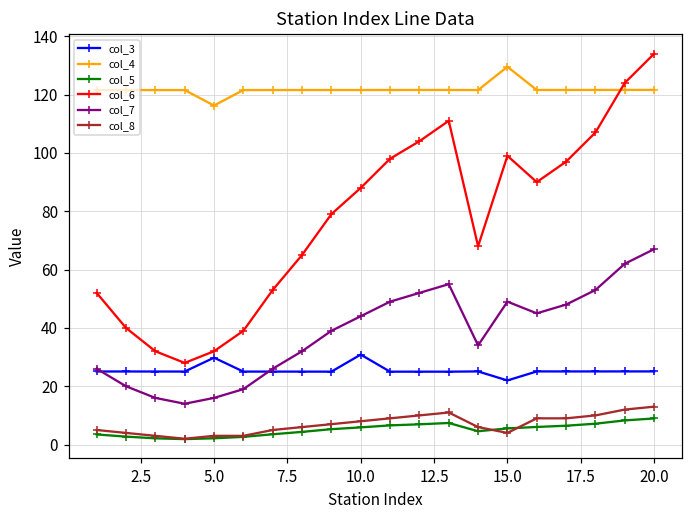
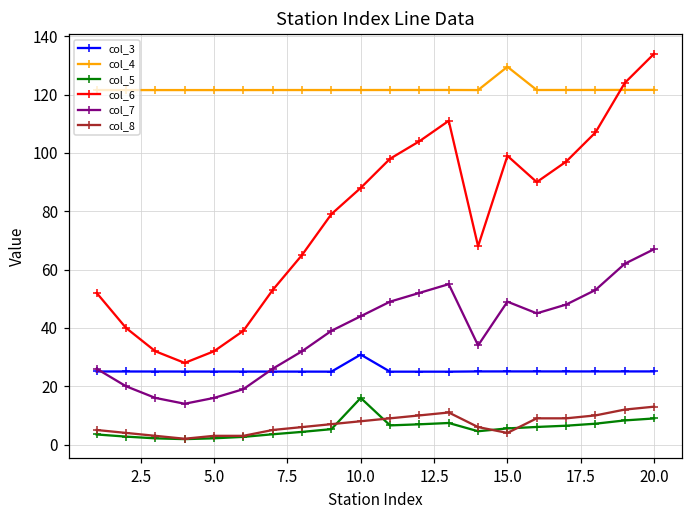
col_3, 5.0: 30 -> 25
col_4, 5.0: 116 -> 122
col_5, 10.0: 6 -> 16
col_3, 15.0: 22 -> 25
